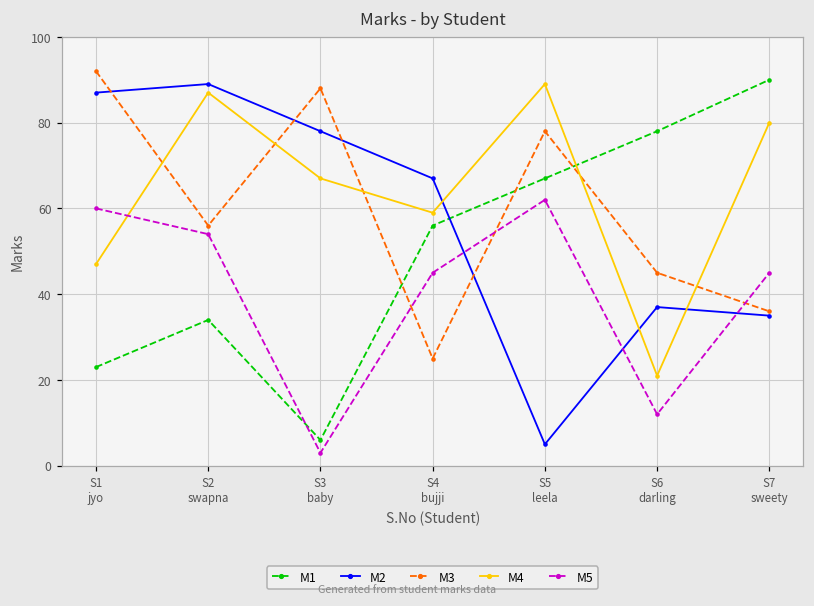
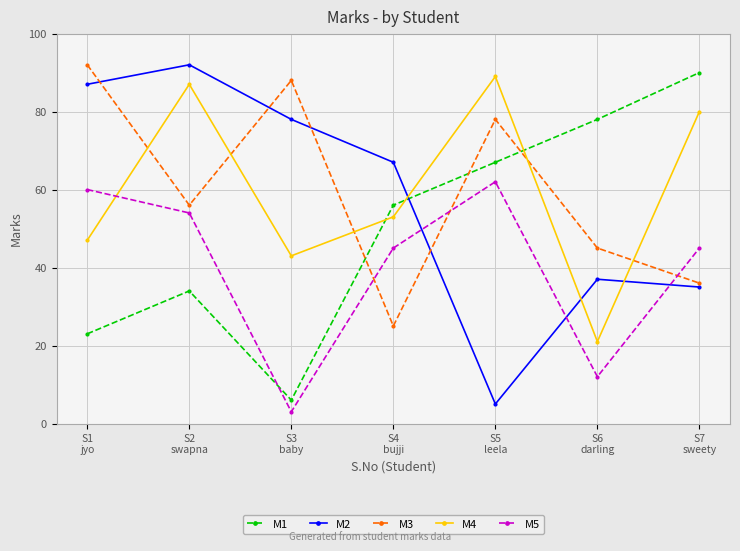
M2, S2 swapna: 89 -> 92
M4, S3 baby: 67 -> 43
M4, S4 bujji: 59 -> 53
